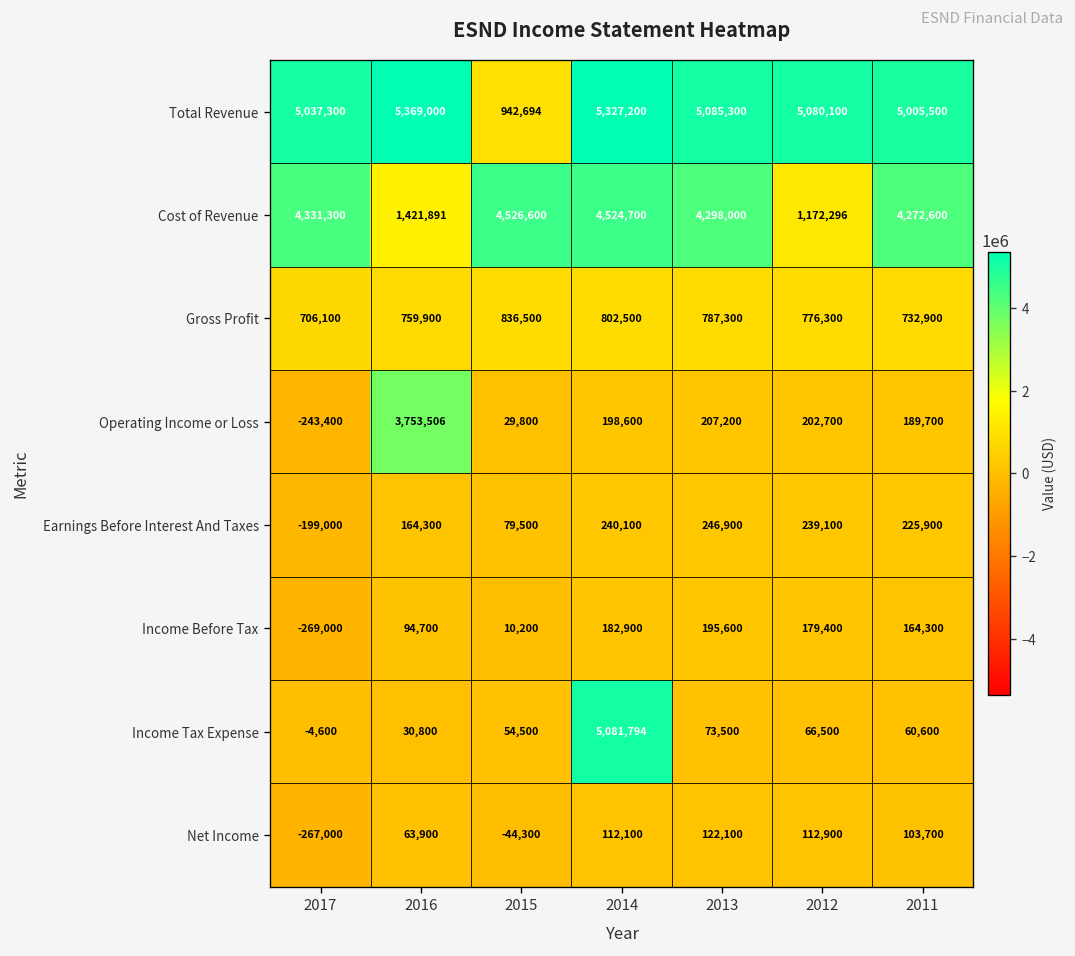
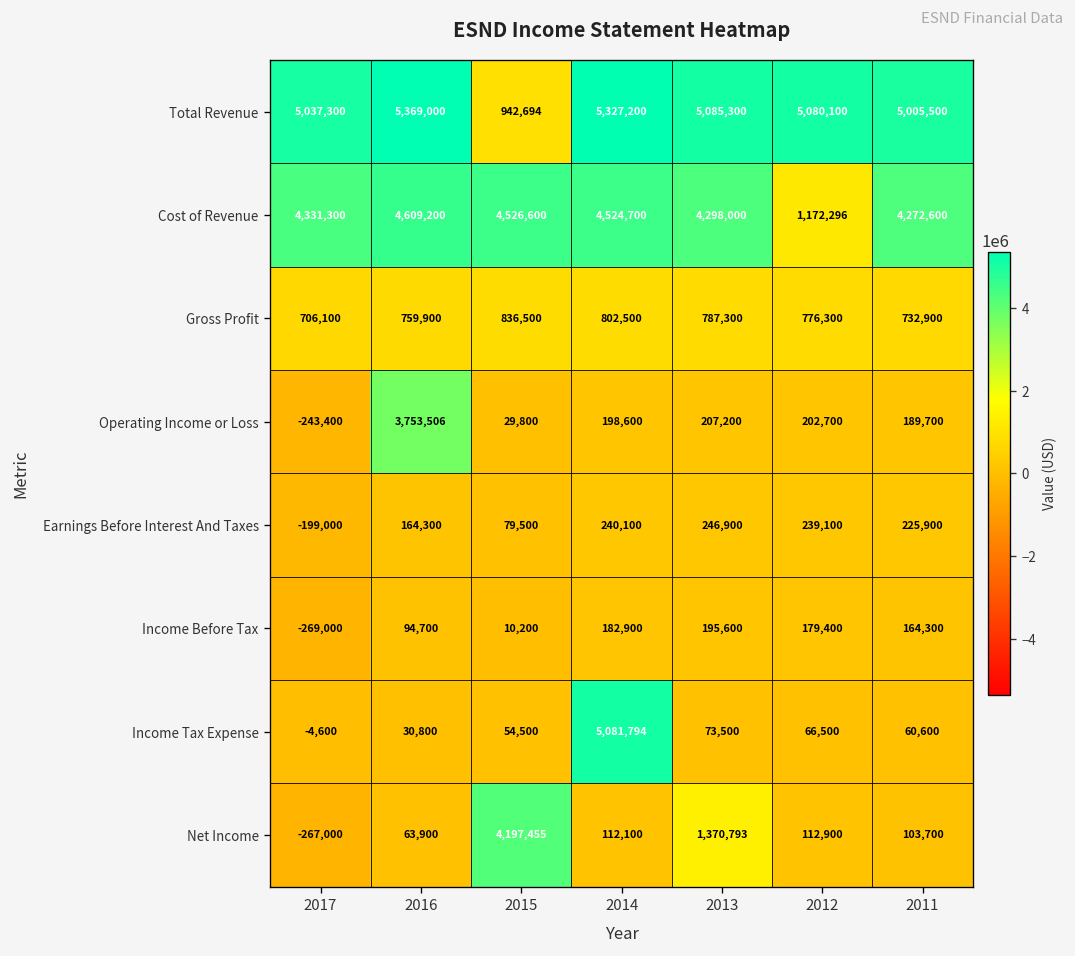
Cost of Revenue, 2016: 1,421,891 -> 4,609,200
Net Income, 2015: -44,300 -> 4,197,455
Net Income, 2013: 122,100 -> 1,370,793
